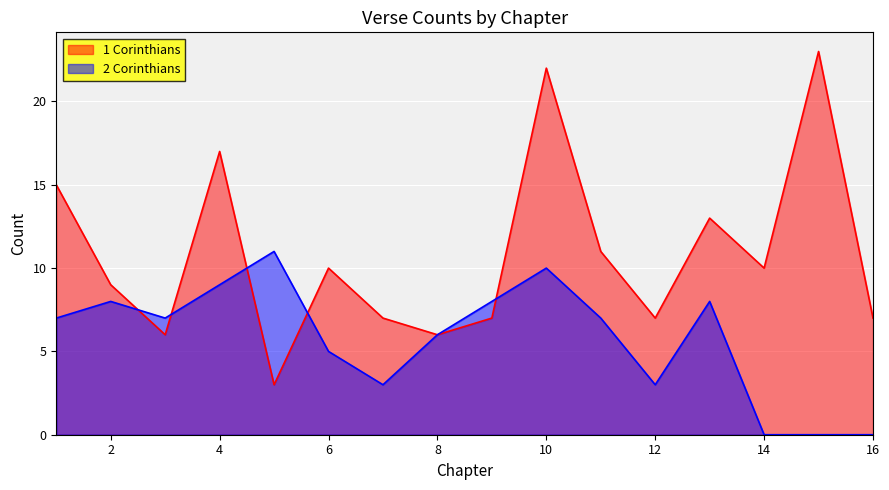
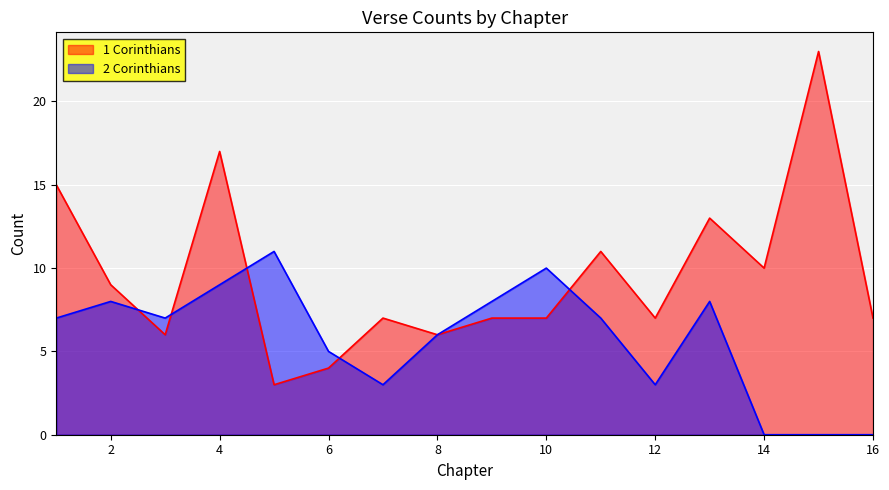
1 Corinthians, 6: 10 -> 4
1 Corinthians, 10: 22 -> 7
